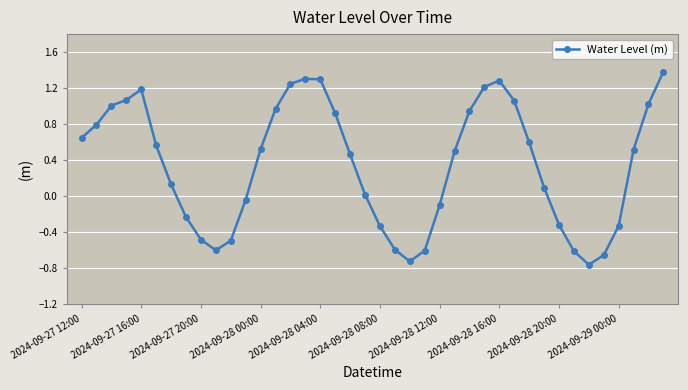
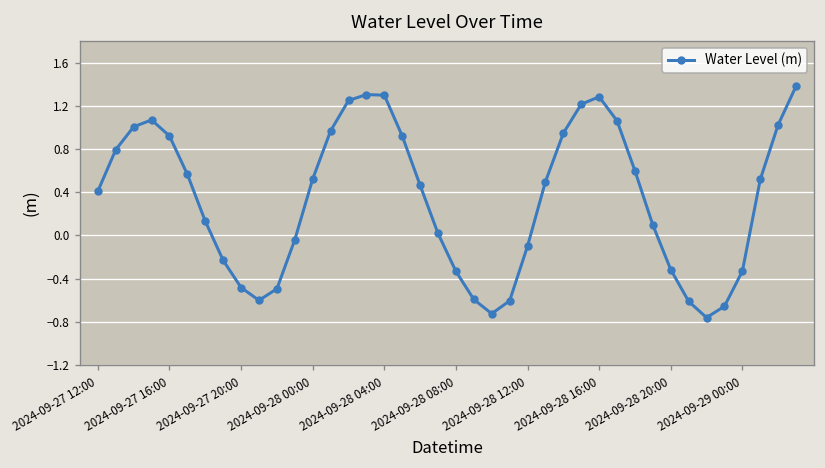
2024-09-27 12:00: 0.6 -> 0.4
2024-09-27 16:00: 1.2 -> 0.9
